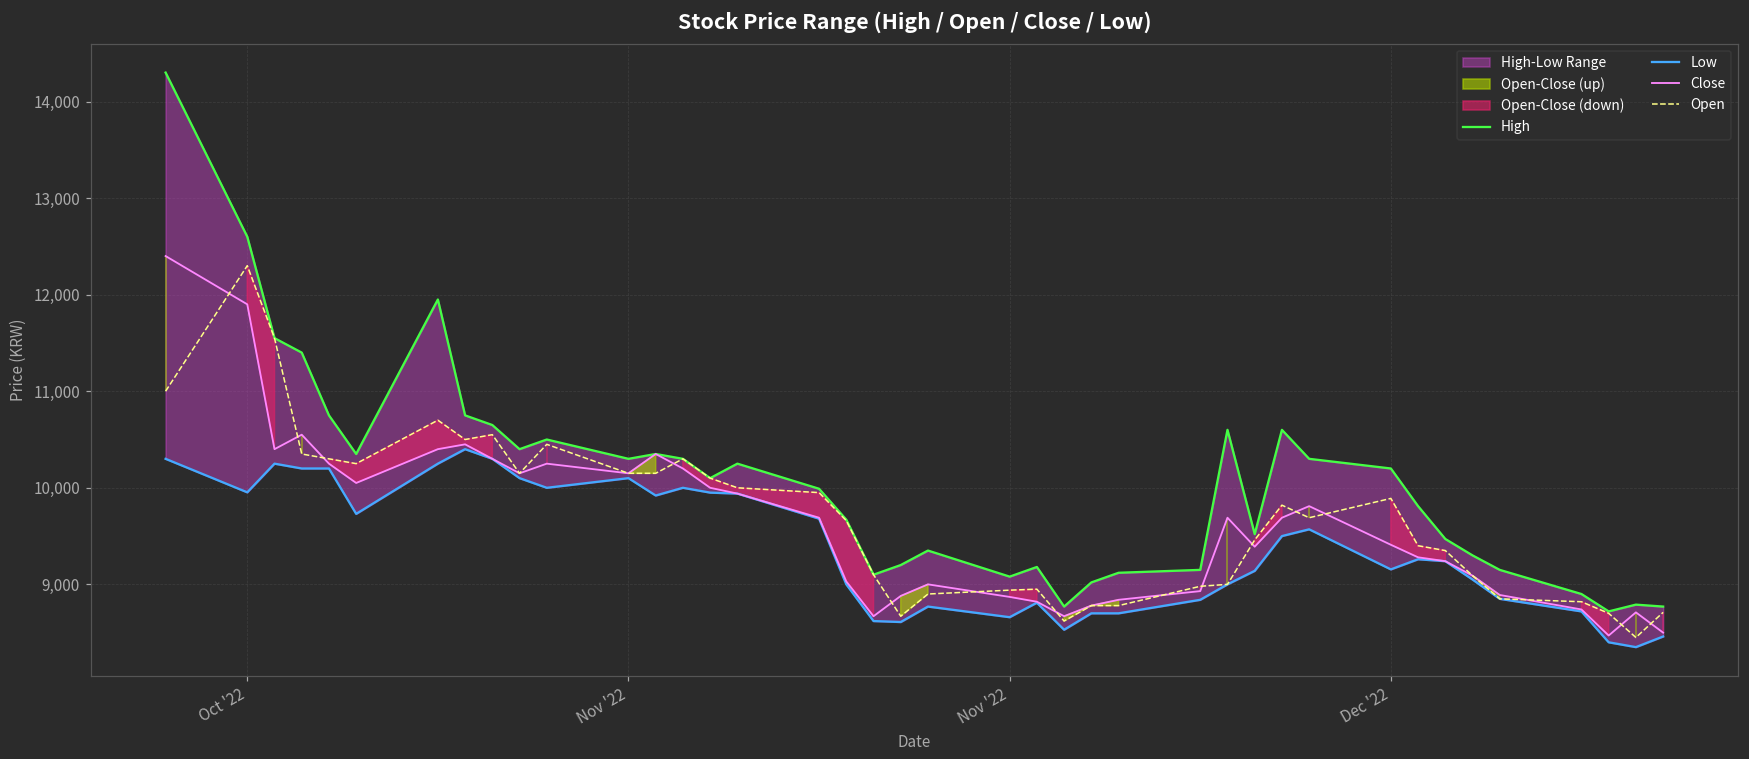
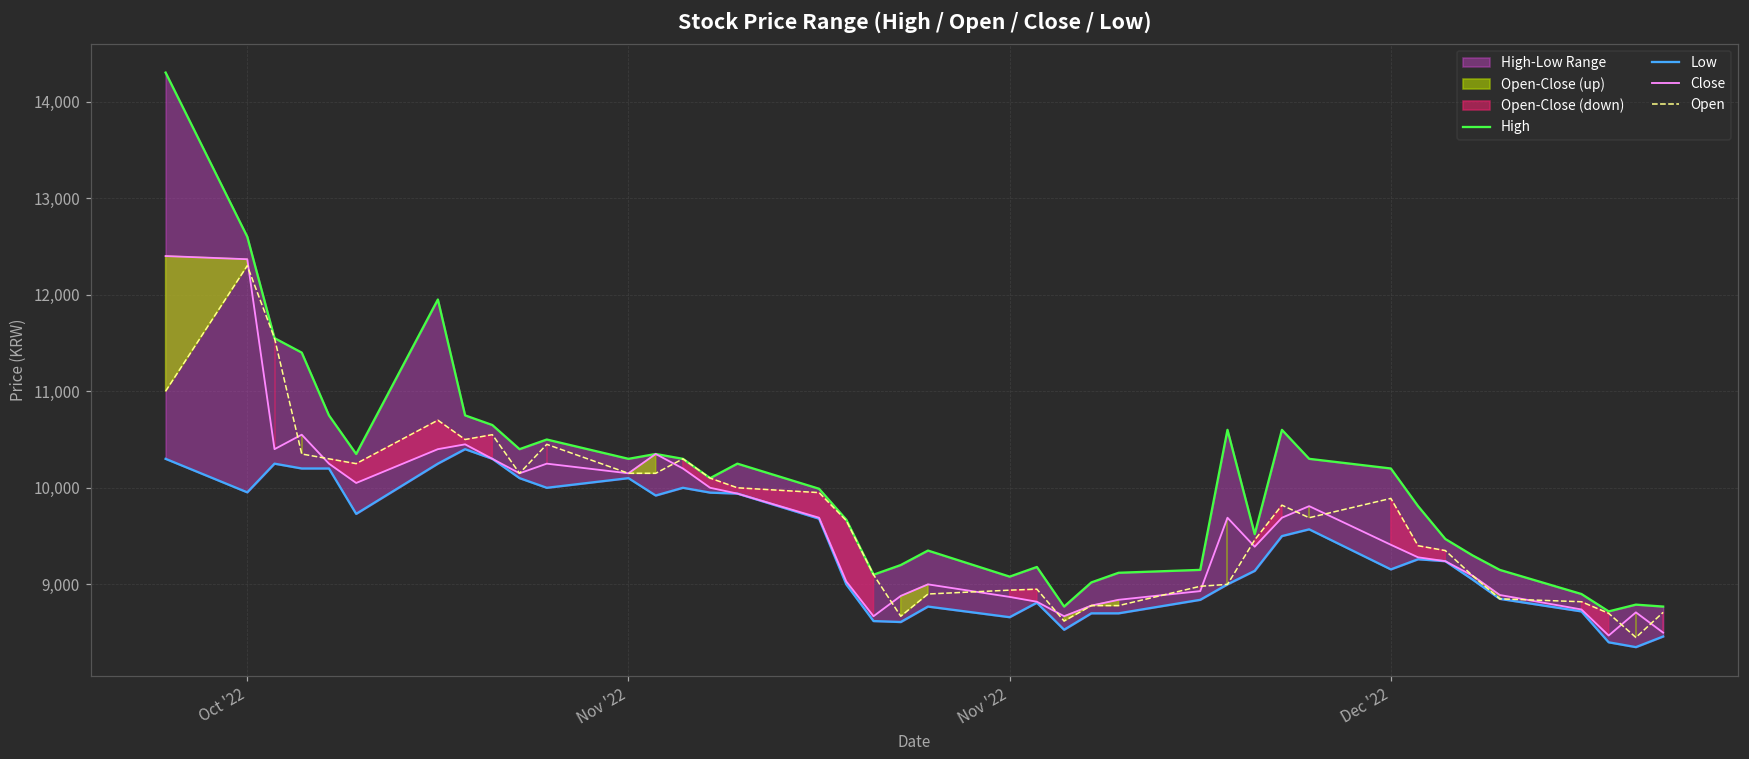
Close, Oct '22: 11,900 -> 12,400
